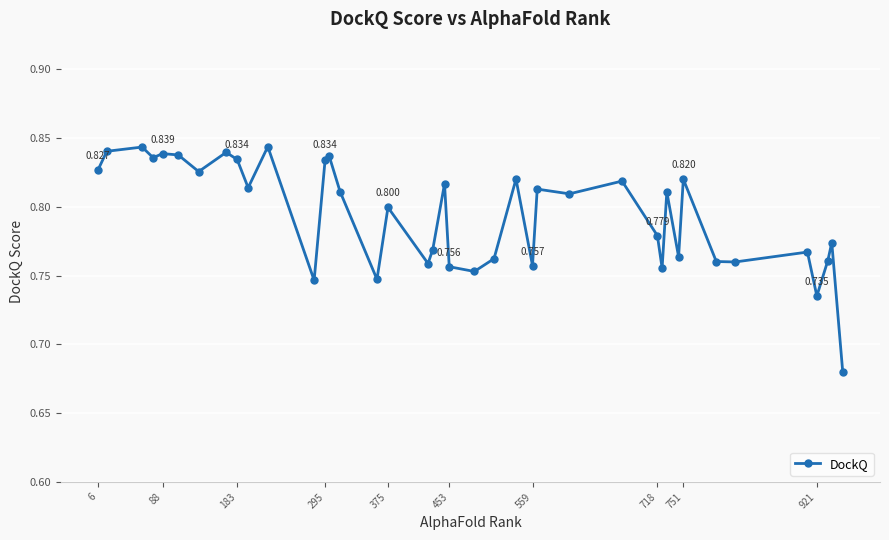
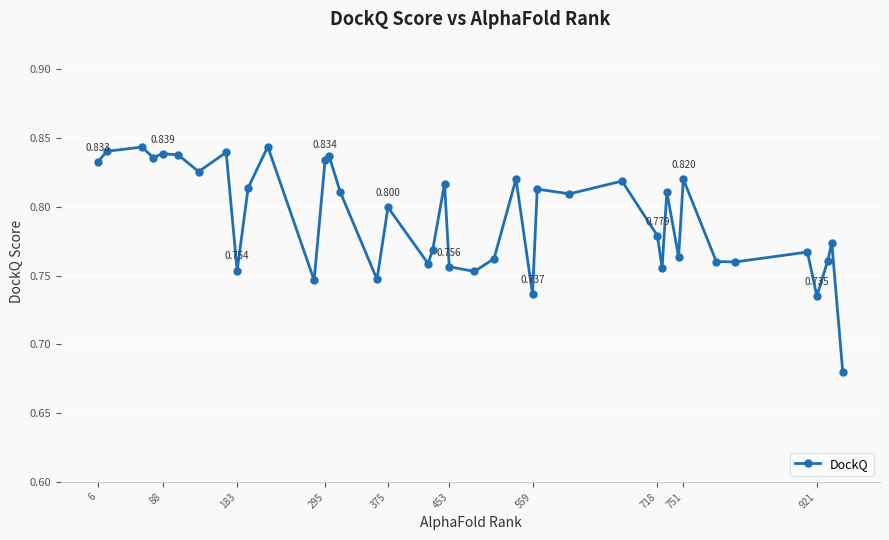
6: 0.827 -> 0.833
183: 0.834 -> 0.754
559: 0.757 -> 0.737
